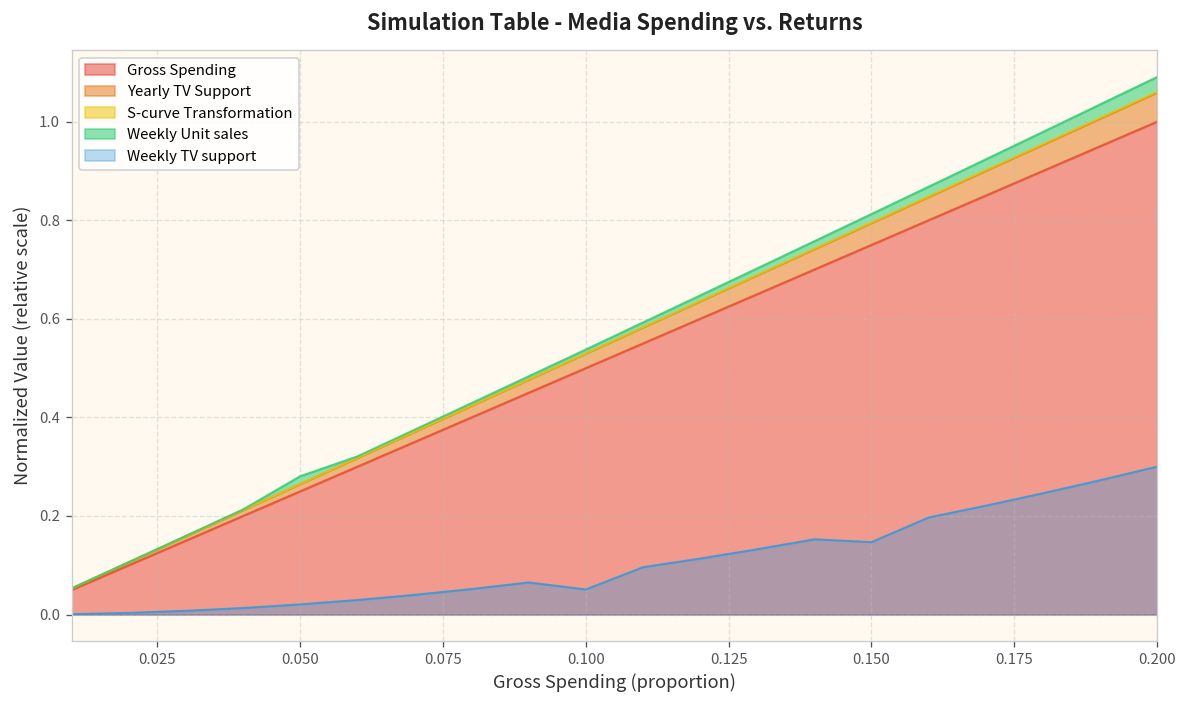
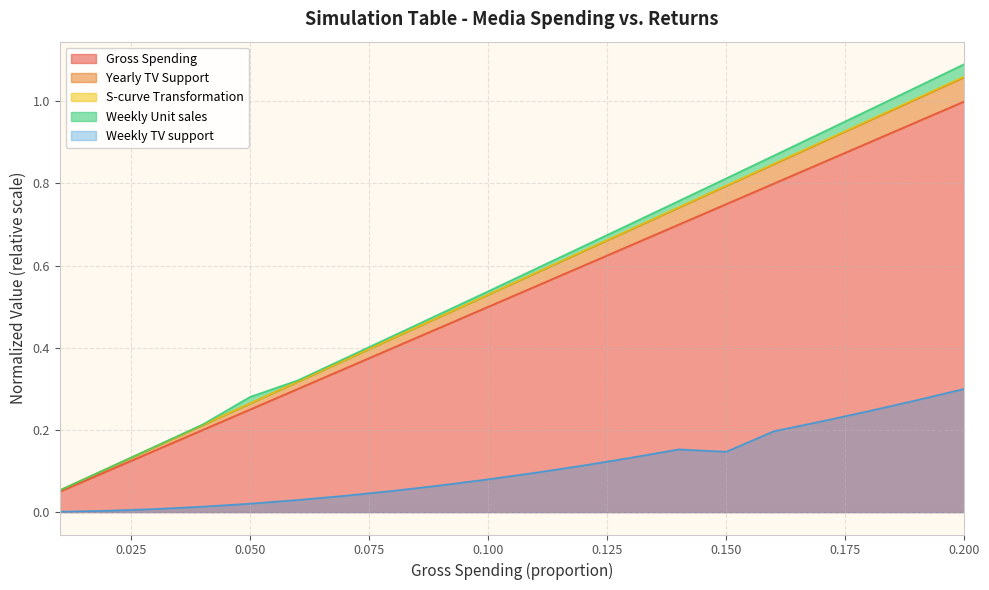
Weekly TV support, 0.100: 0.05 -> 0.08
